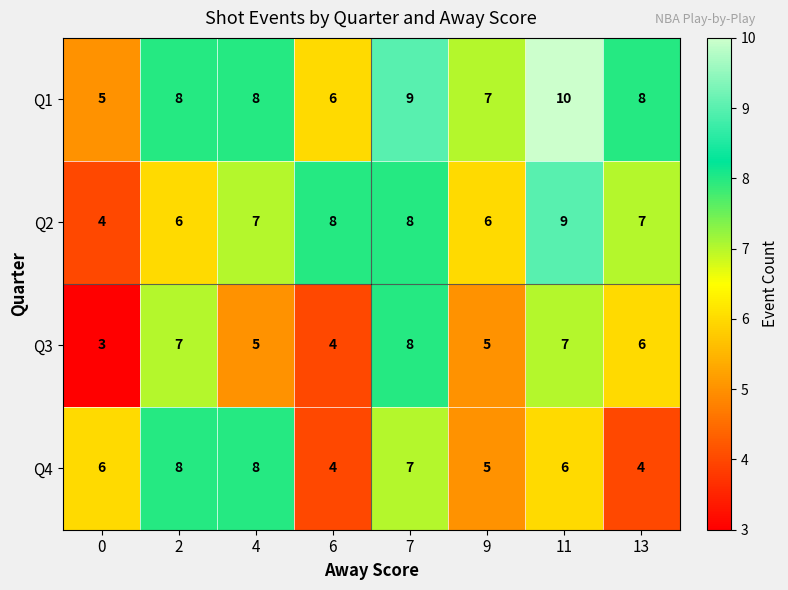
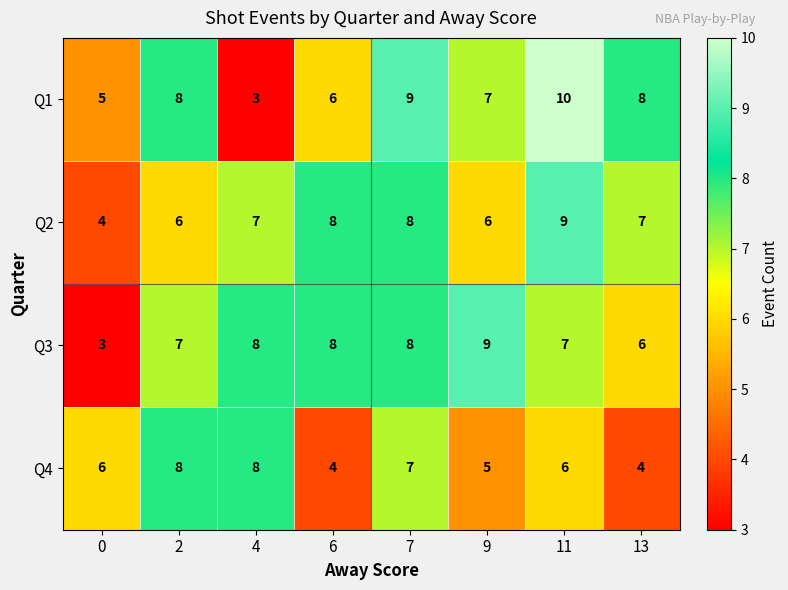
Q1, 4: 8 -> 3
Q3, 4: 5 -> 8
Q3, 6: 4 -> 8
Q3, 9: 5 -> 9
